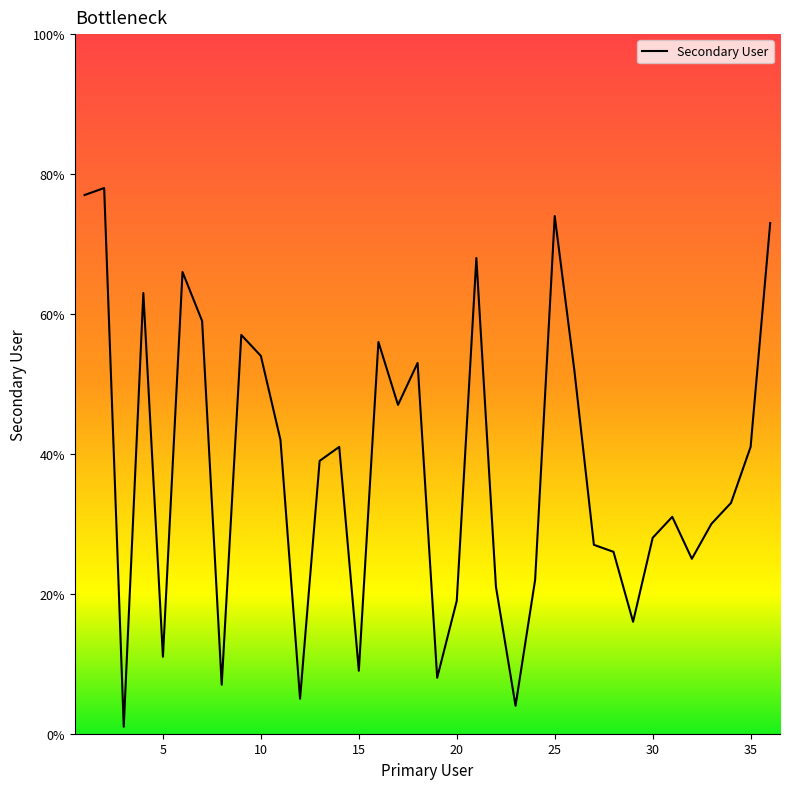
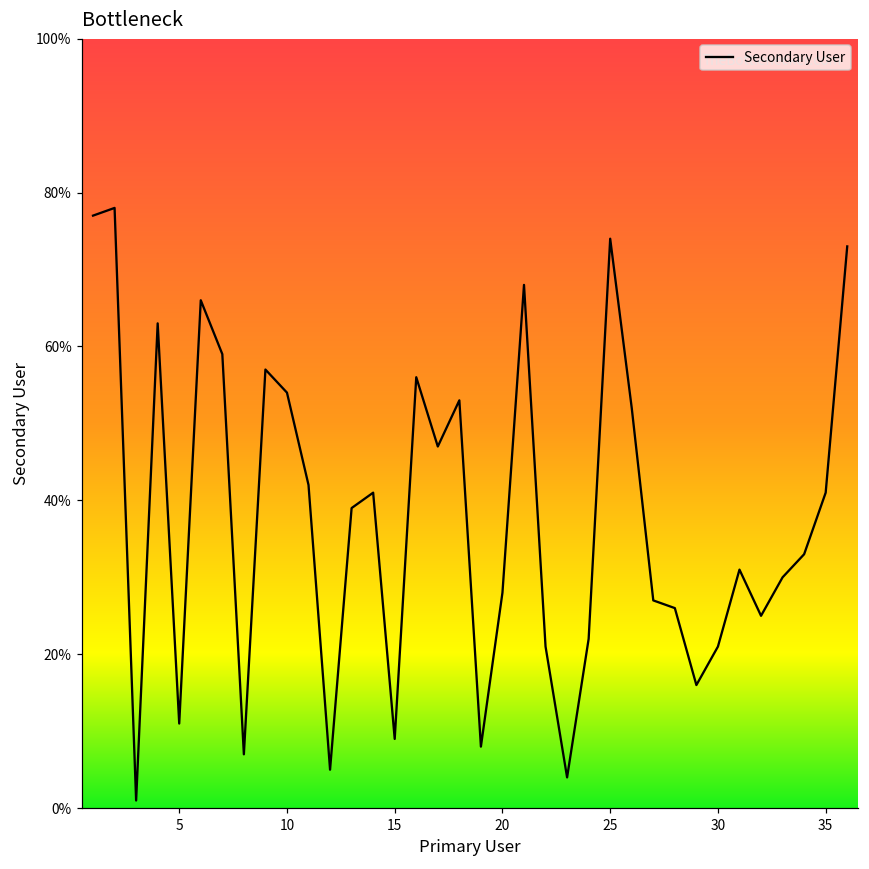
20: 19% -> 28%
30: 28% -> 21%
